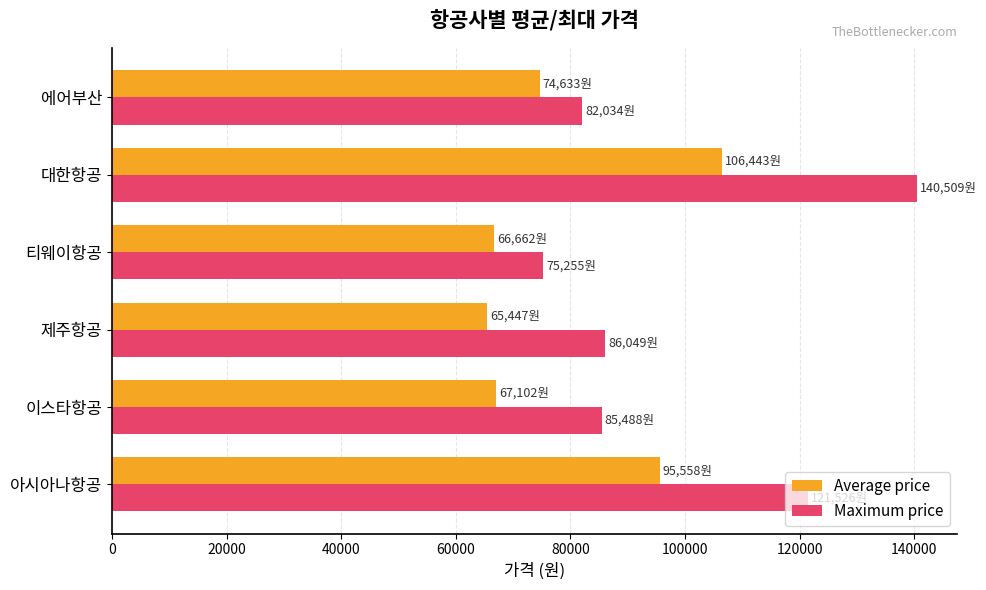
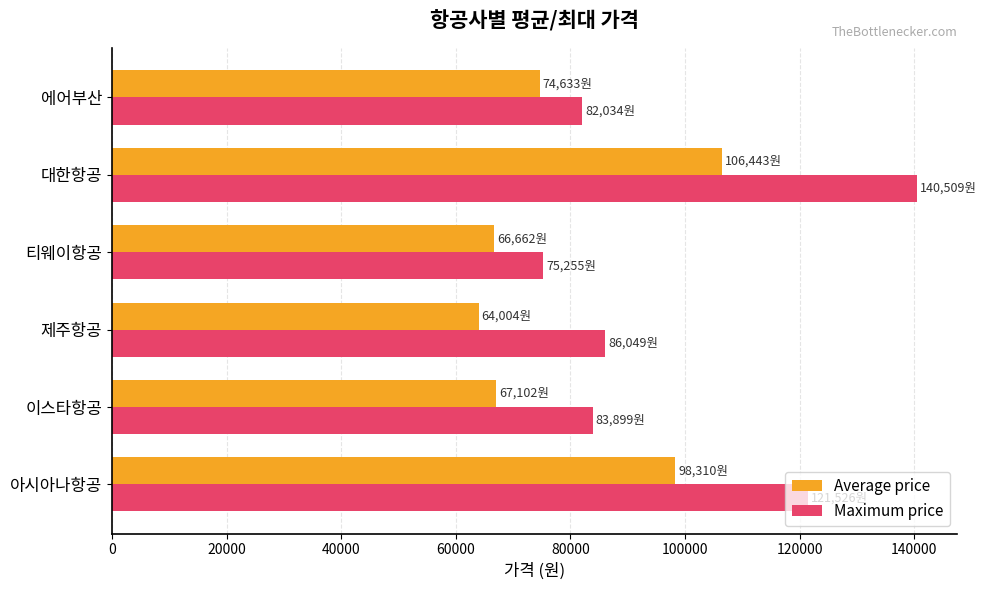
Average price, 제주항공: 65,447원 -> 64,004원
Maximum price, 이스타항공: 85,488원 -> 83,899원
Average price, 아시아나항공: 95,558원 -> 98,310원
